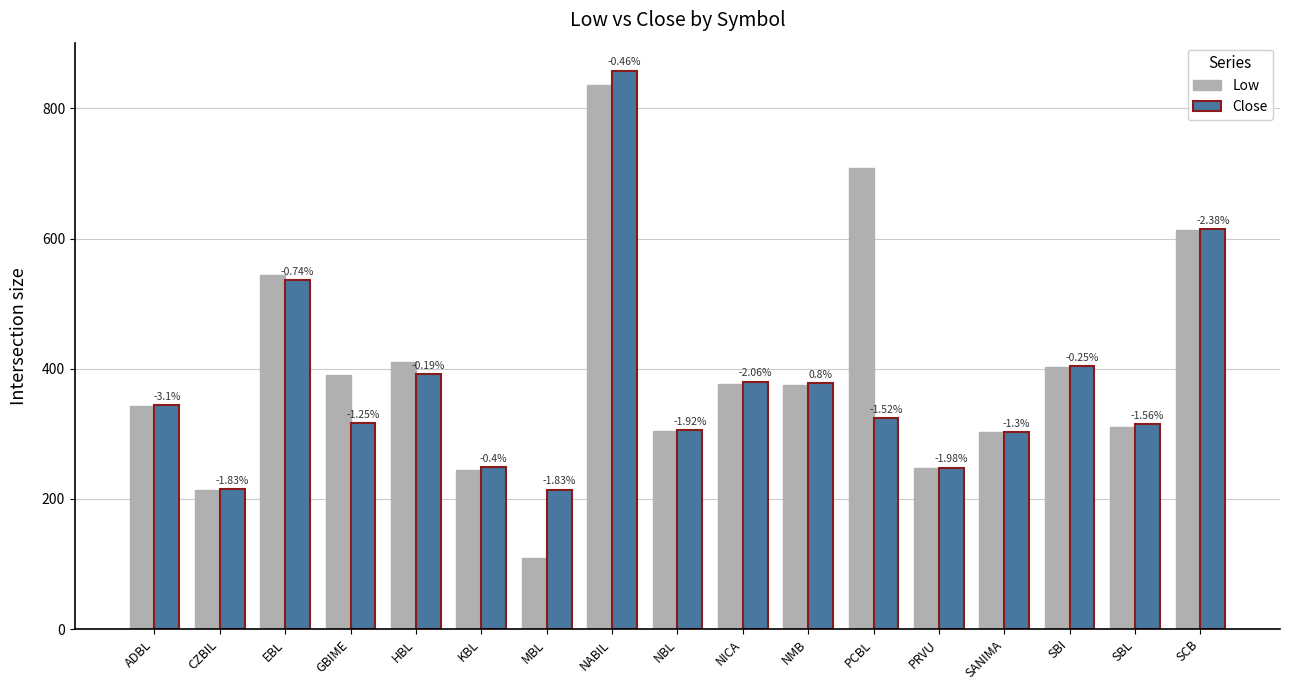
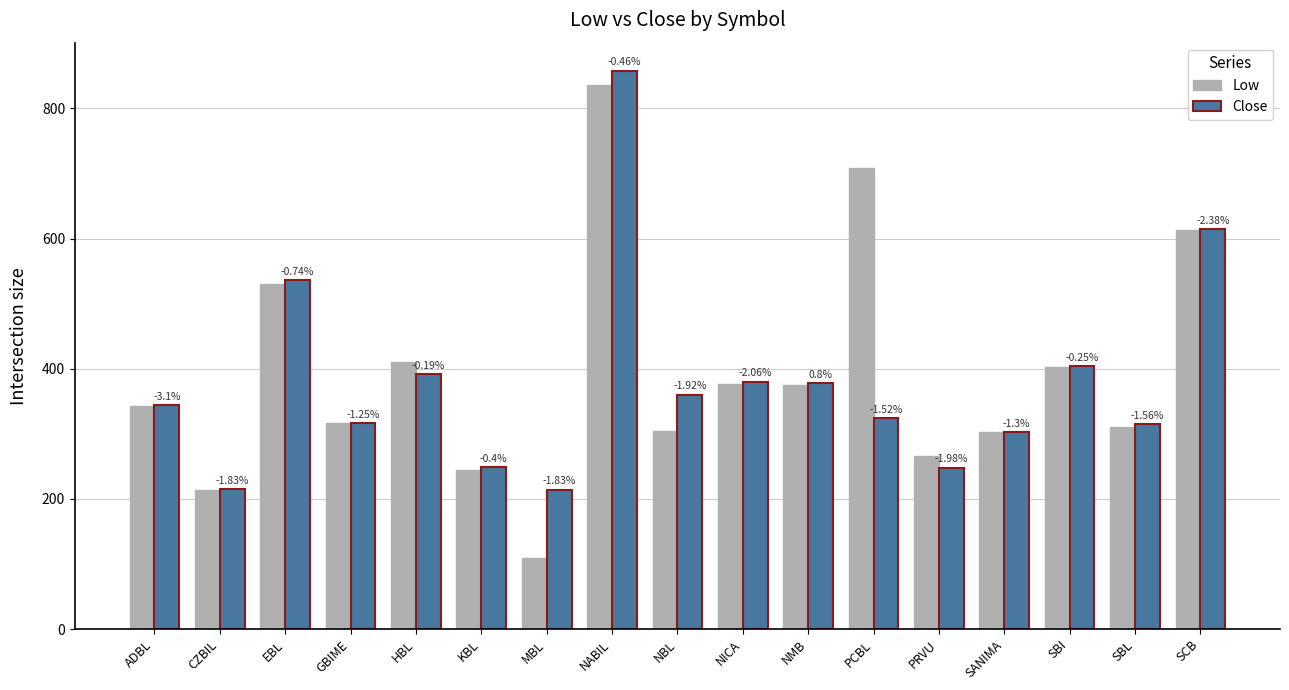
Low, EBL: 540 -> 530
Low, GBIME: 390 -> 320
Close, NBL: 310 -> 360
Low, PRVU: 250 -> 270
